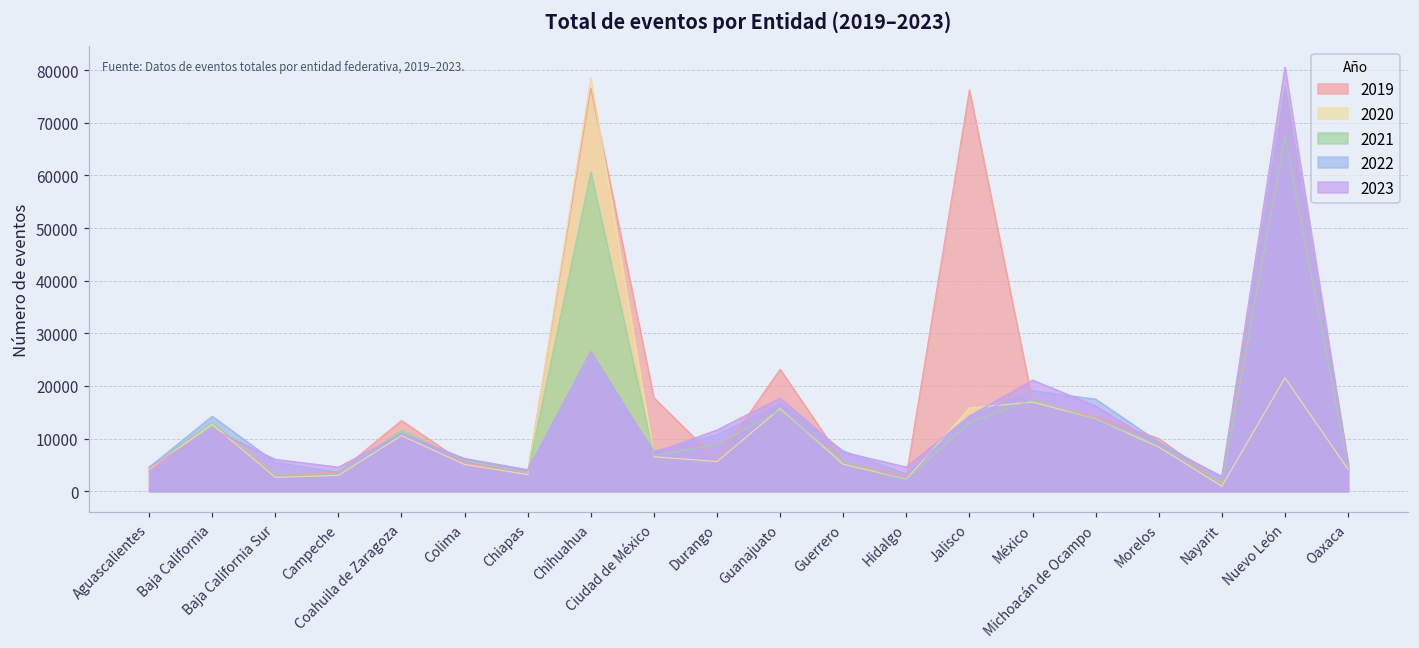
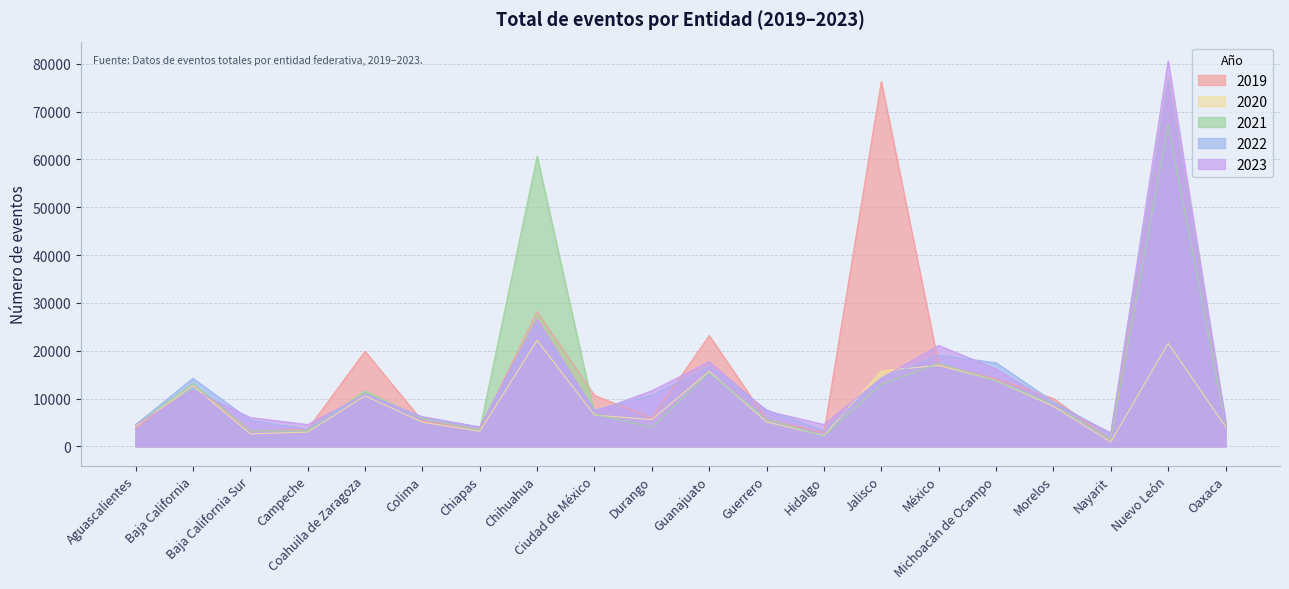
2019, Coahuila de Zaragoza: 13000 -> 20000
2019, Chihuahua: 77000 -> 28000
2020, Chihuahua: 79000 -> 22000
2019, Ciudad de México: 18000 -> 11000
2021, Durango: 9000 -> 4000
